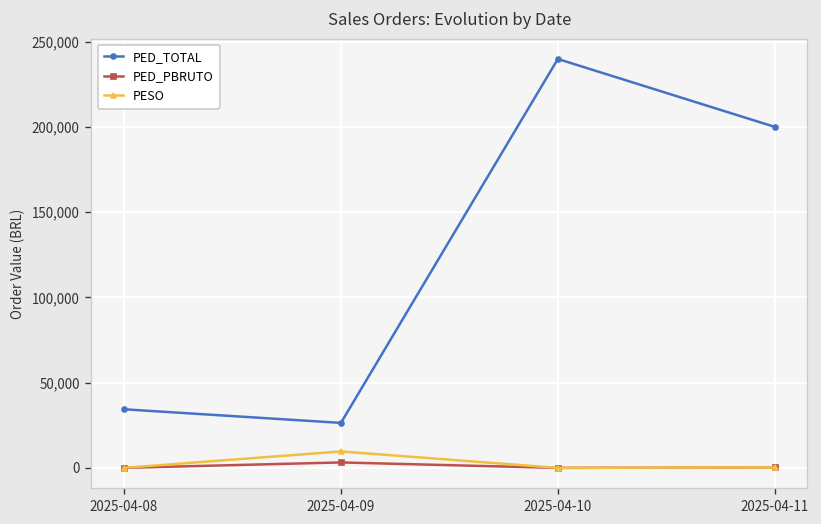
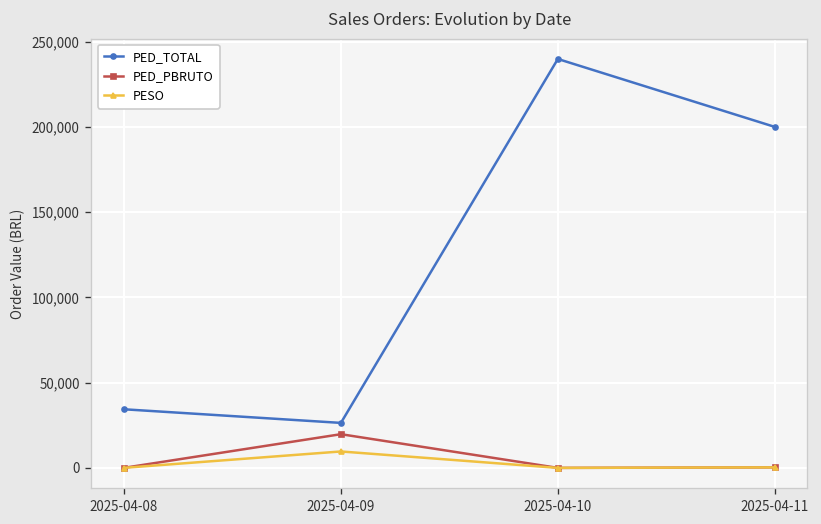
PED_PBRUTO, 2025-04-09: 3,000 -> 20,000
